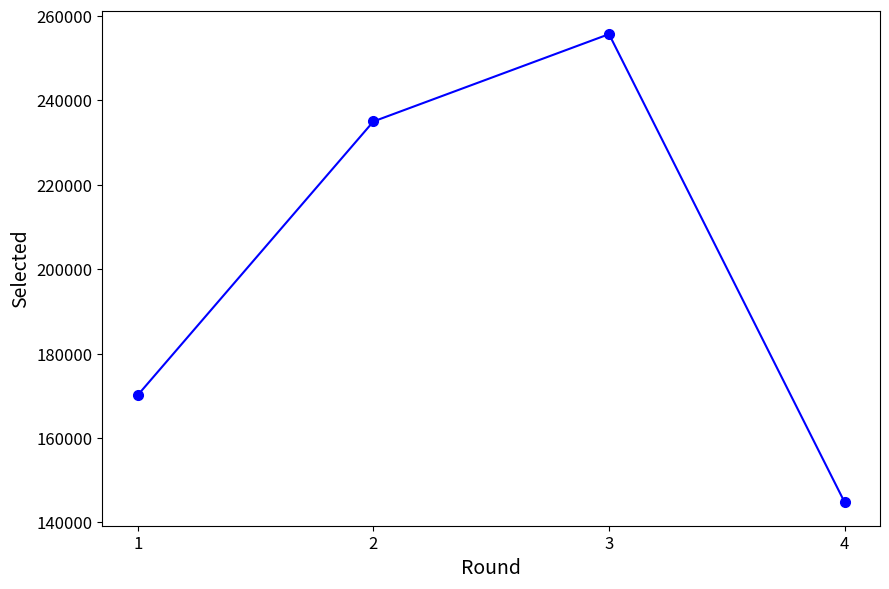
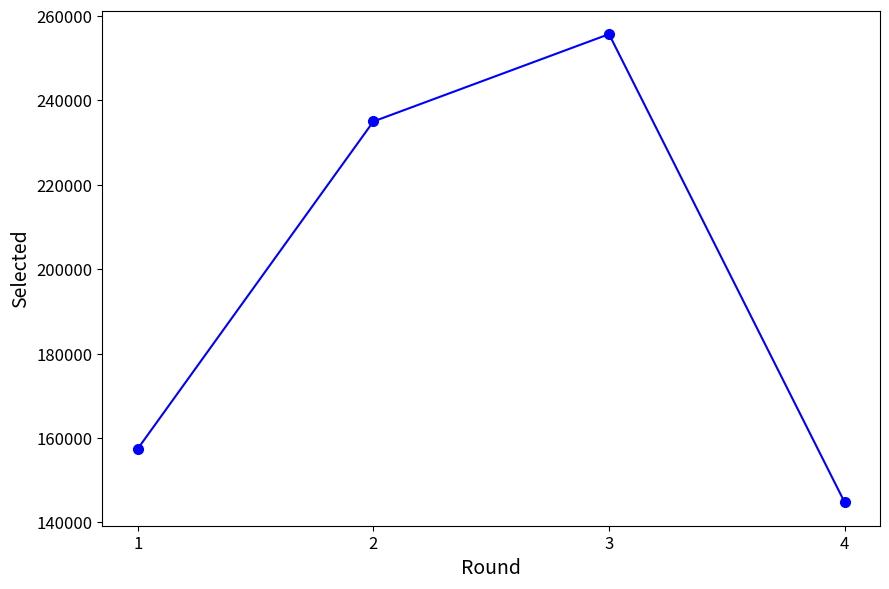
1: 170000 -> 157000
